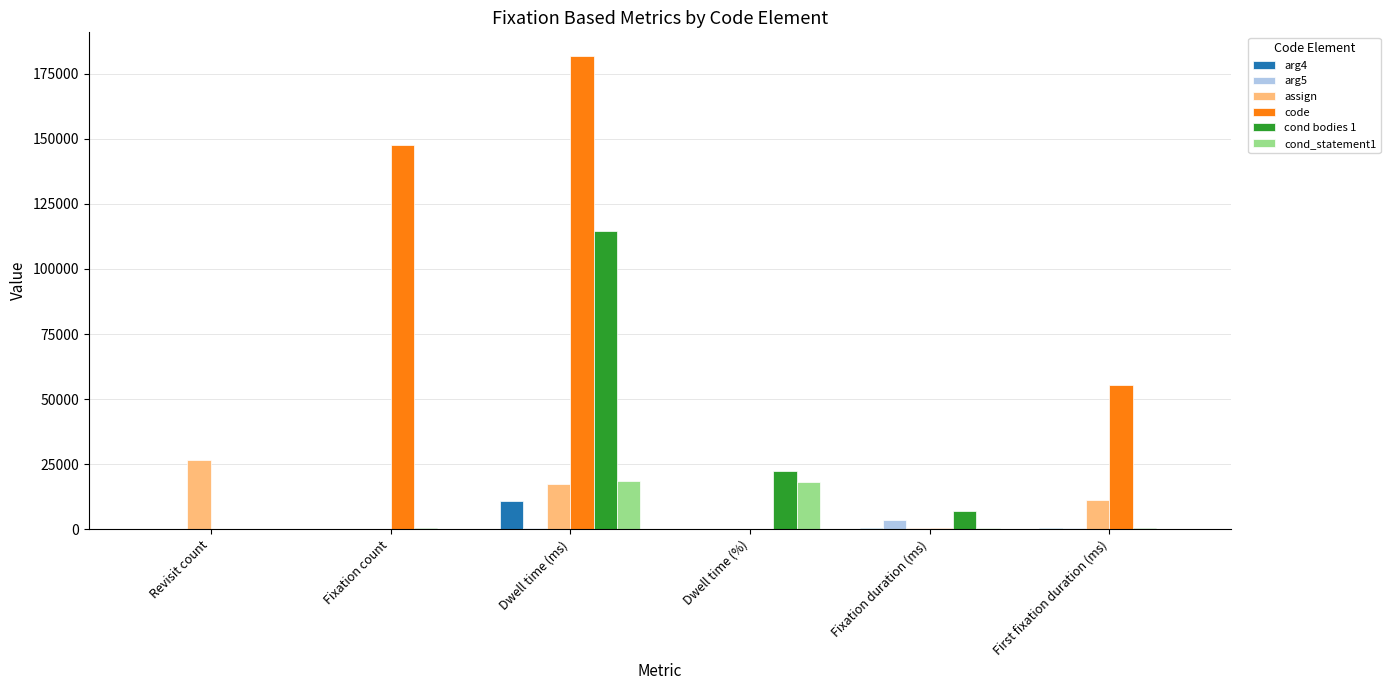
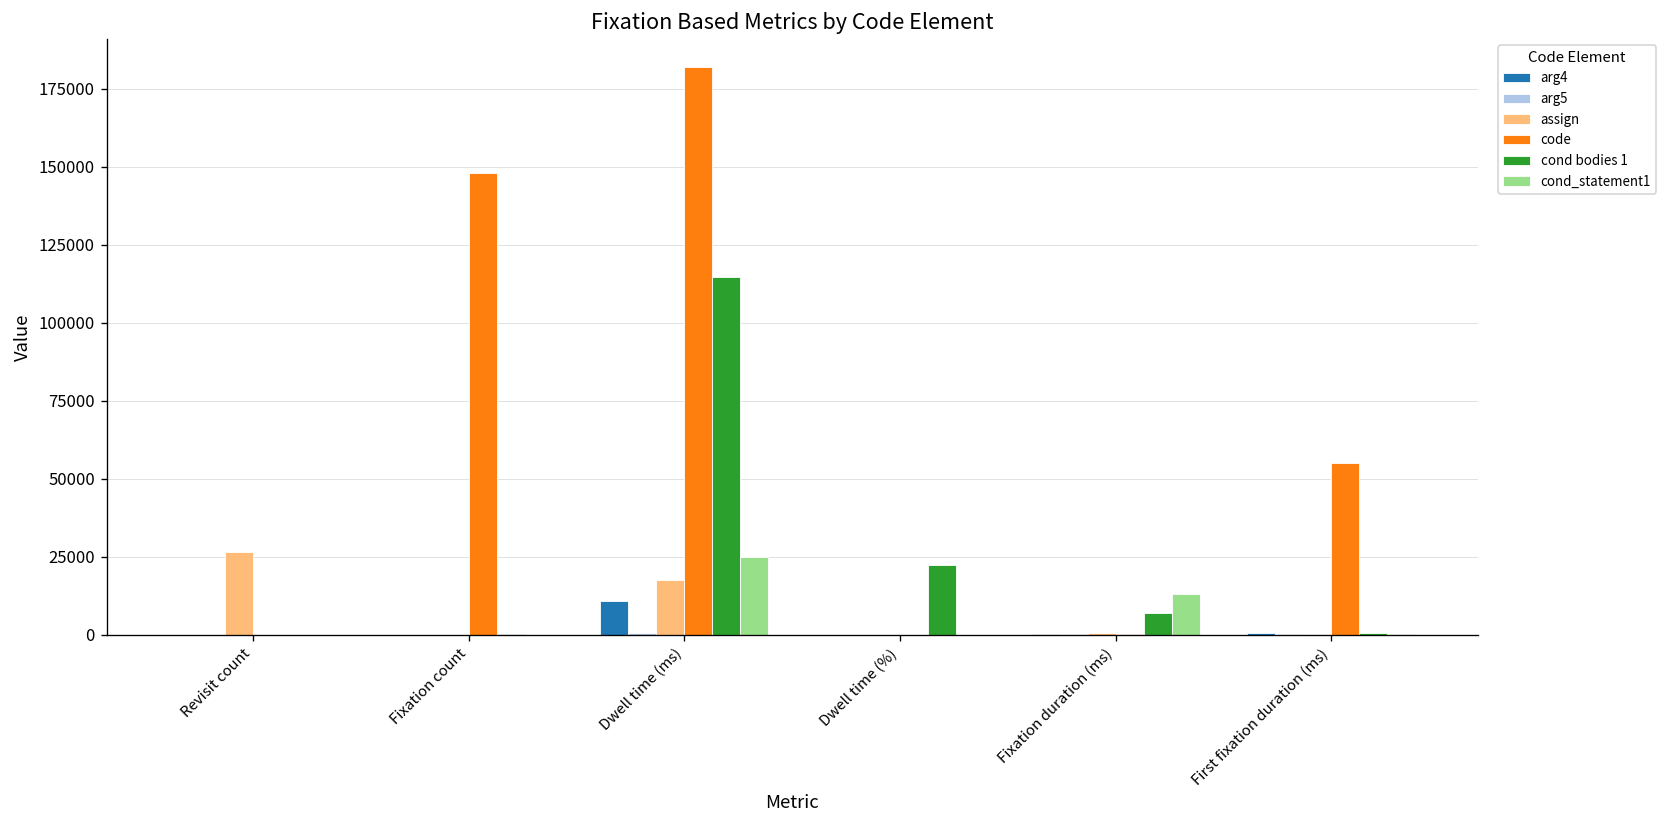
cond_statement1, Dwell time (ms): 19000 -> 25000
cond_statement1, Dwell time (%): 18000 -> 0
arg5, Fixation duration (ms): 4000 -> 0
cond_statement1, Fixation duration (ms): 0 -> 13000
assign, First fixation duration (ms): 11000 -> 0
